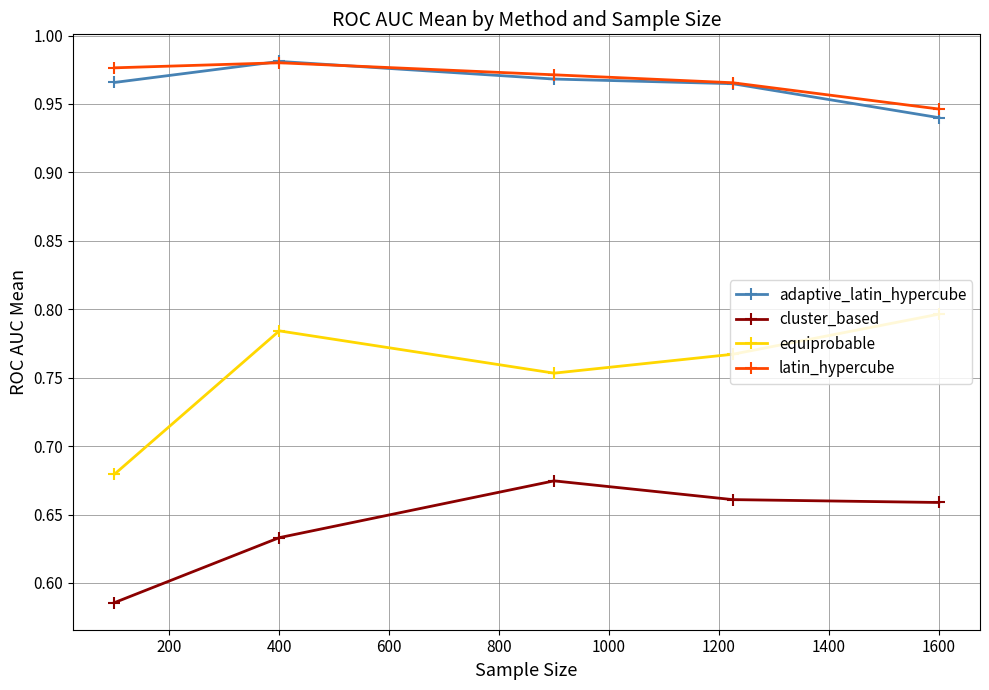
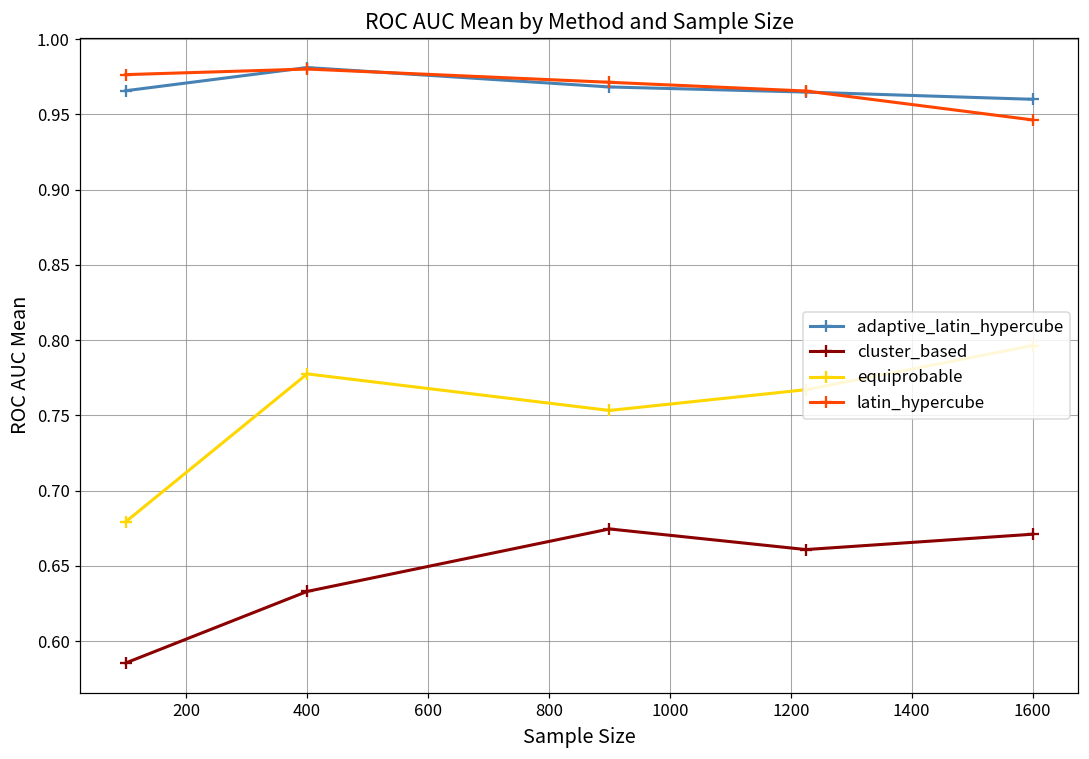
equiprobable, 400: 0.784 -> 0.778
adaptive_latin_hypercube, 1600: 0.94 -> 0.96
cluster_based, 1600: 0.659 -> 0.671
